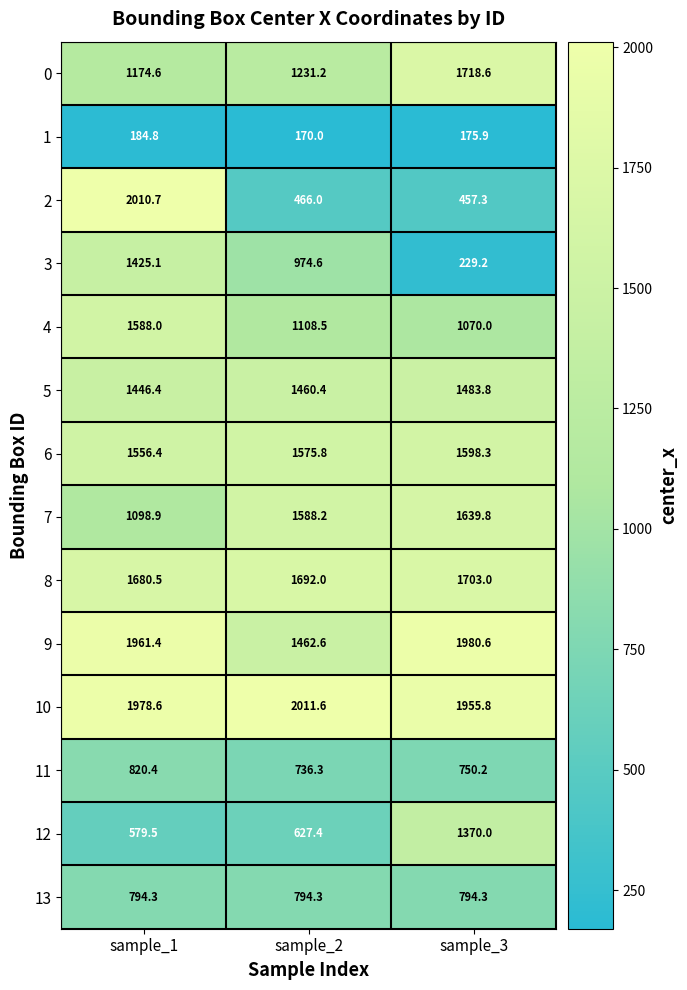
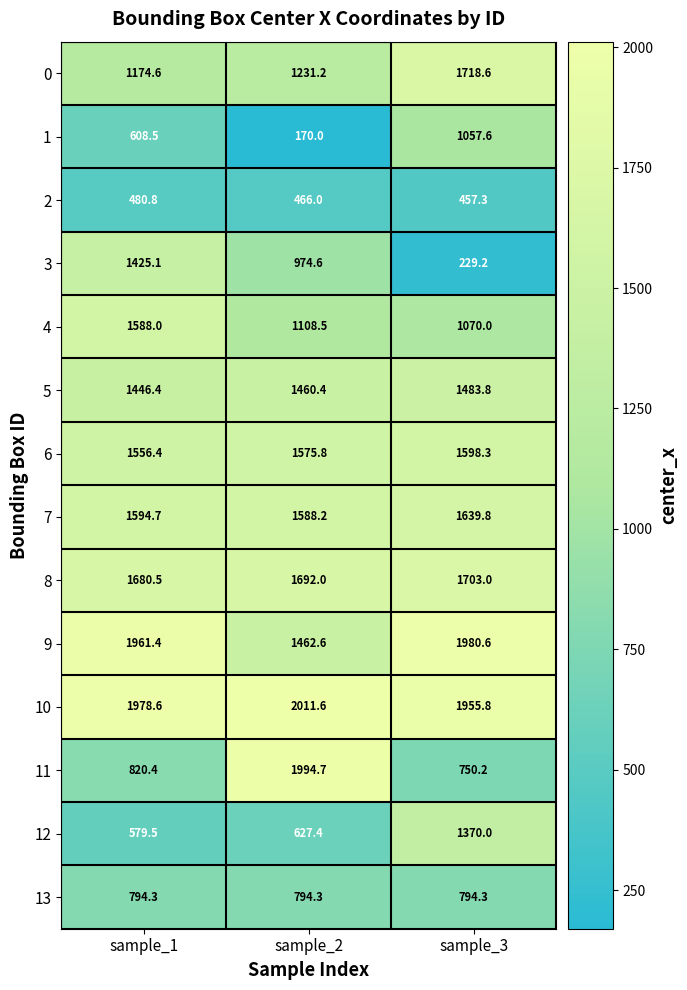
1, sample_1: 184.8 -> 608.5
1, sample_3: 175.9 -> 1057.6
2, sample_1: 2010.7 -> 480.8
7, sample_1: 1098.9 -> 1594.7
11, sample_2: 736.3 -> 1994.7
